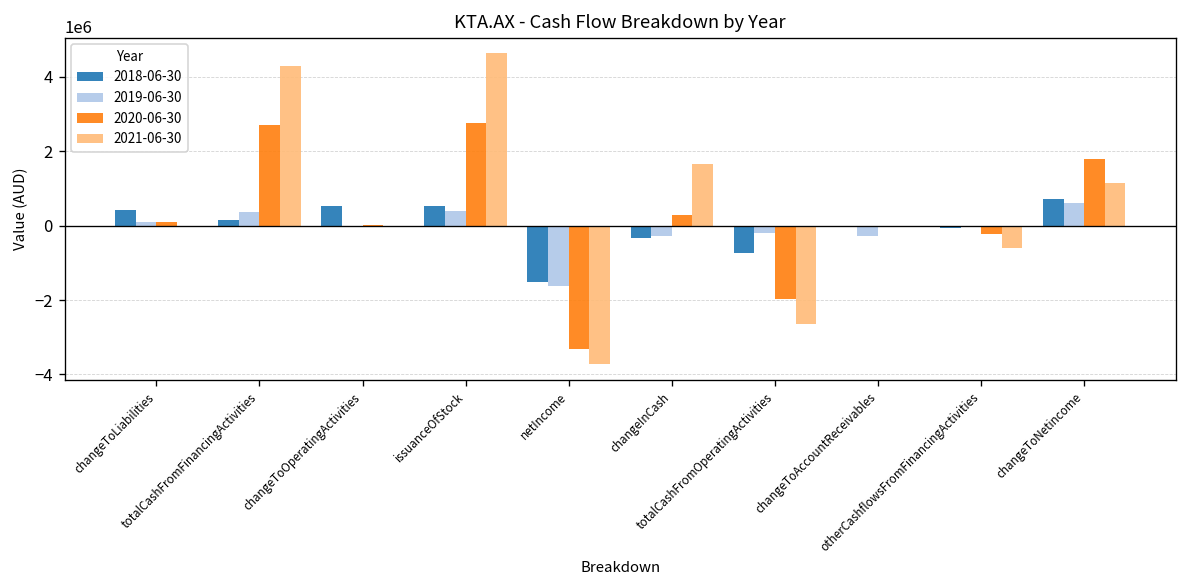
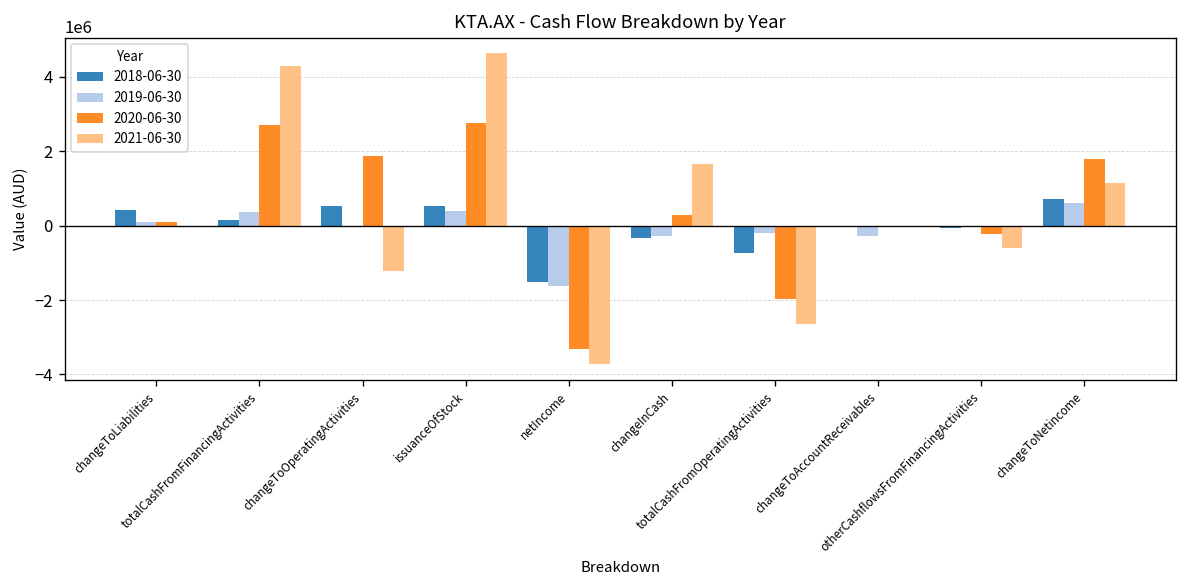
2020-06-30, changeToOperatingActivities: 0 -> 1900000
2021-06-30, changeToOperatingActivities: 0 -> -1200000
